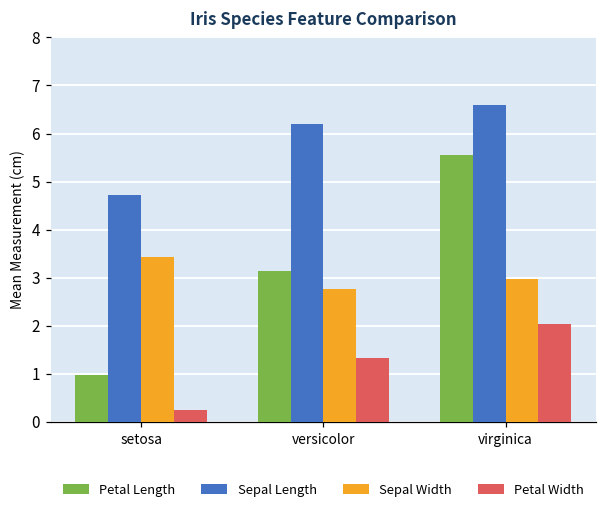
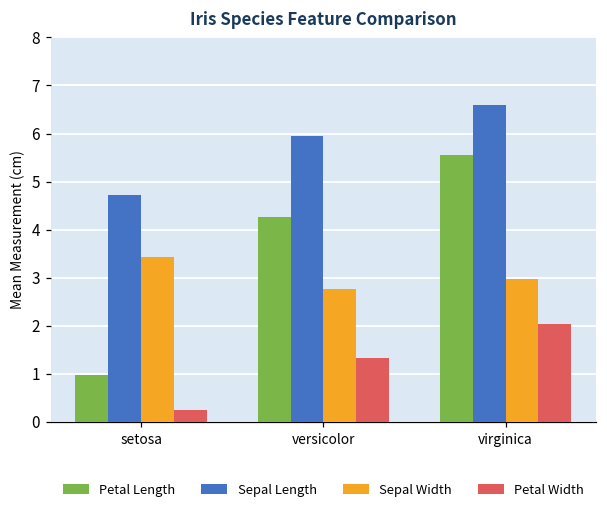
Petal Length, versicolor: 3.1 -> 4.3
Sepal Length, versicolor: 6.2 -> 5.9
